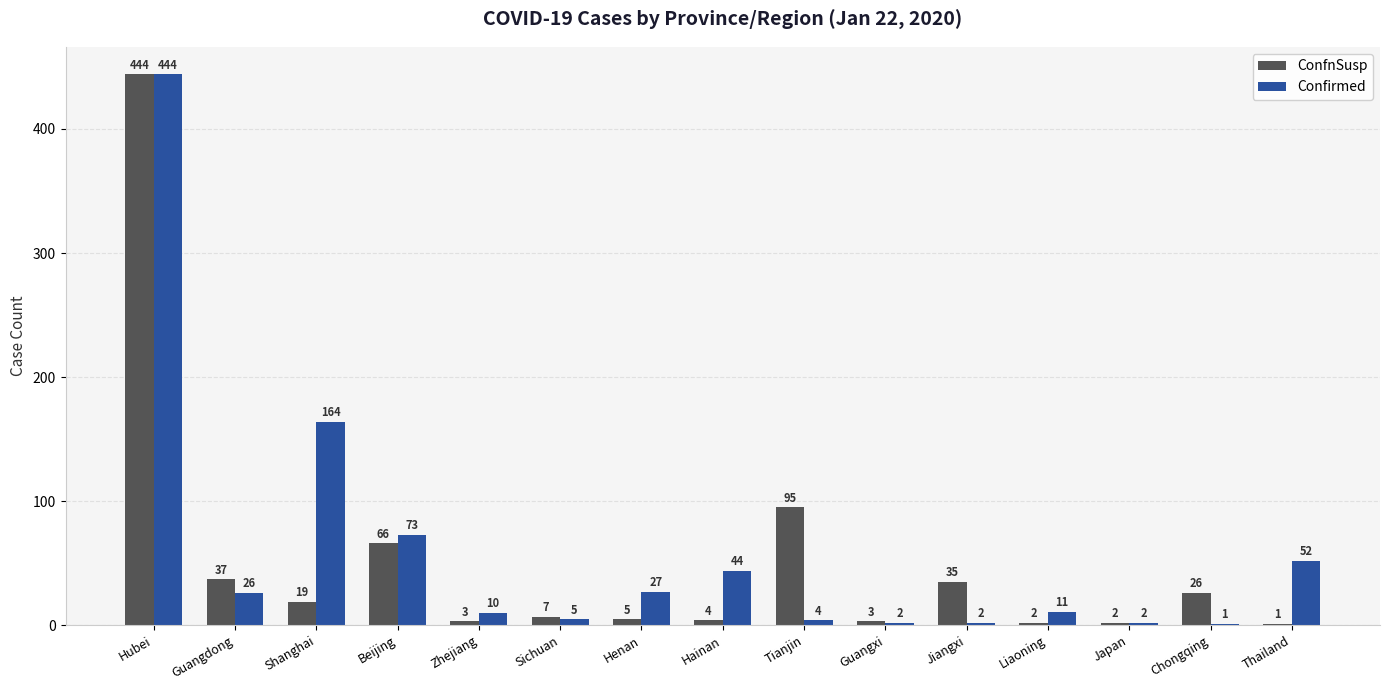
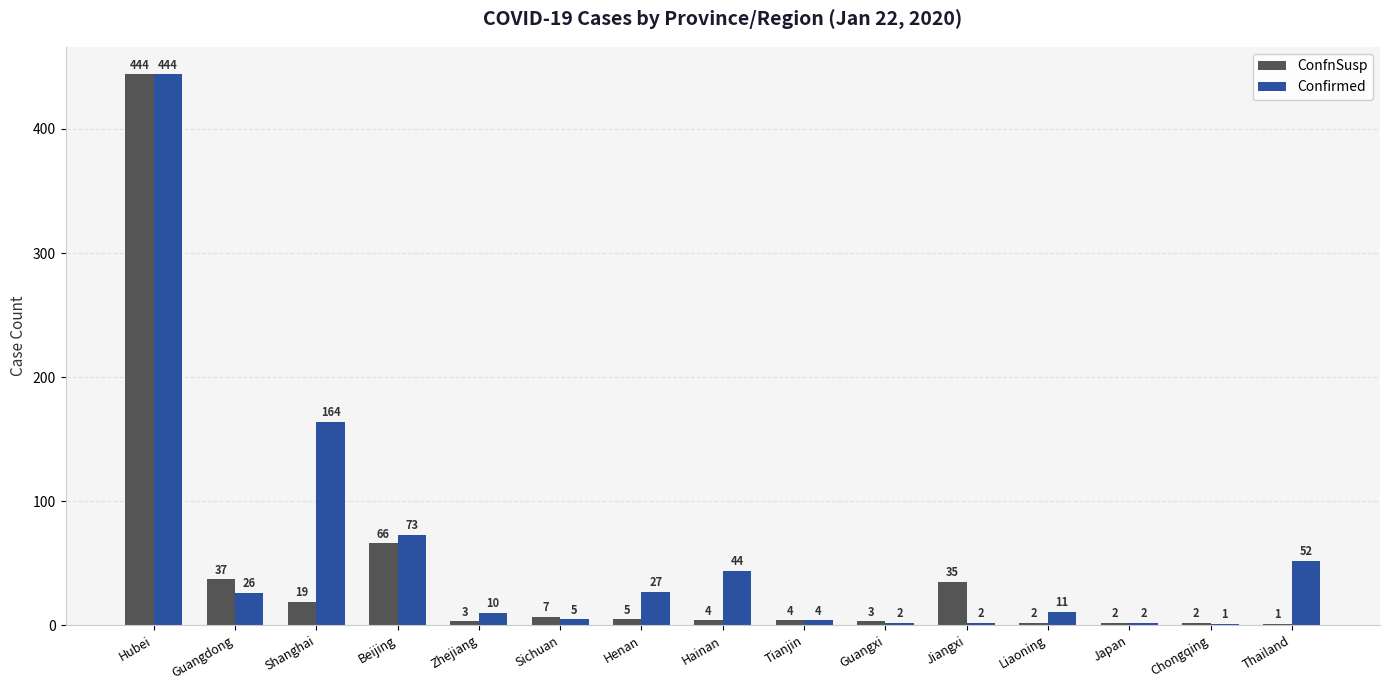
ConfnSusp, Tianjin: 95 -> 4
ConfnSusp, Chongqing: 26 -> 2
